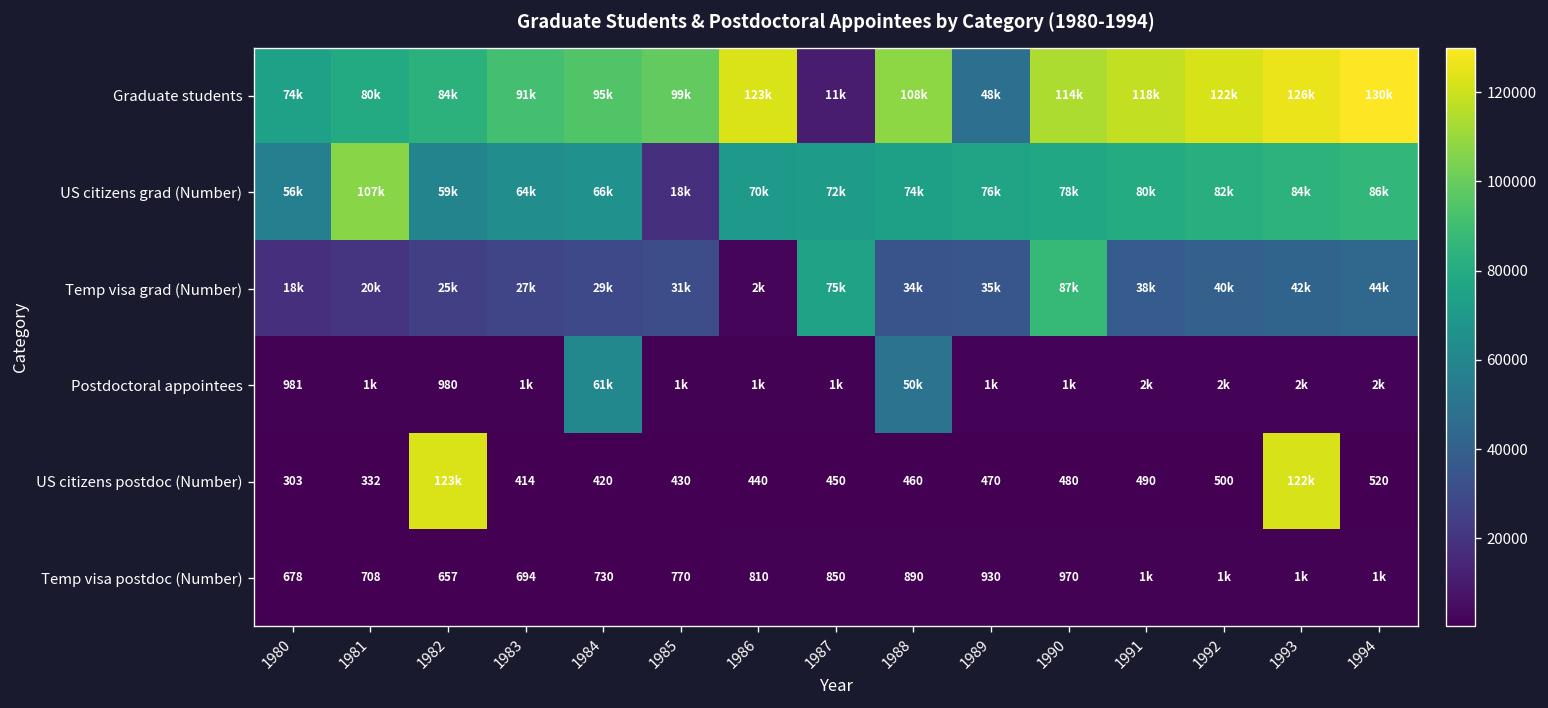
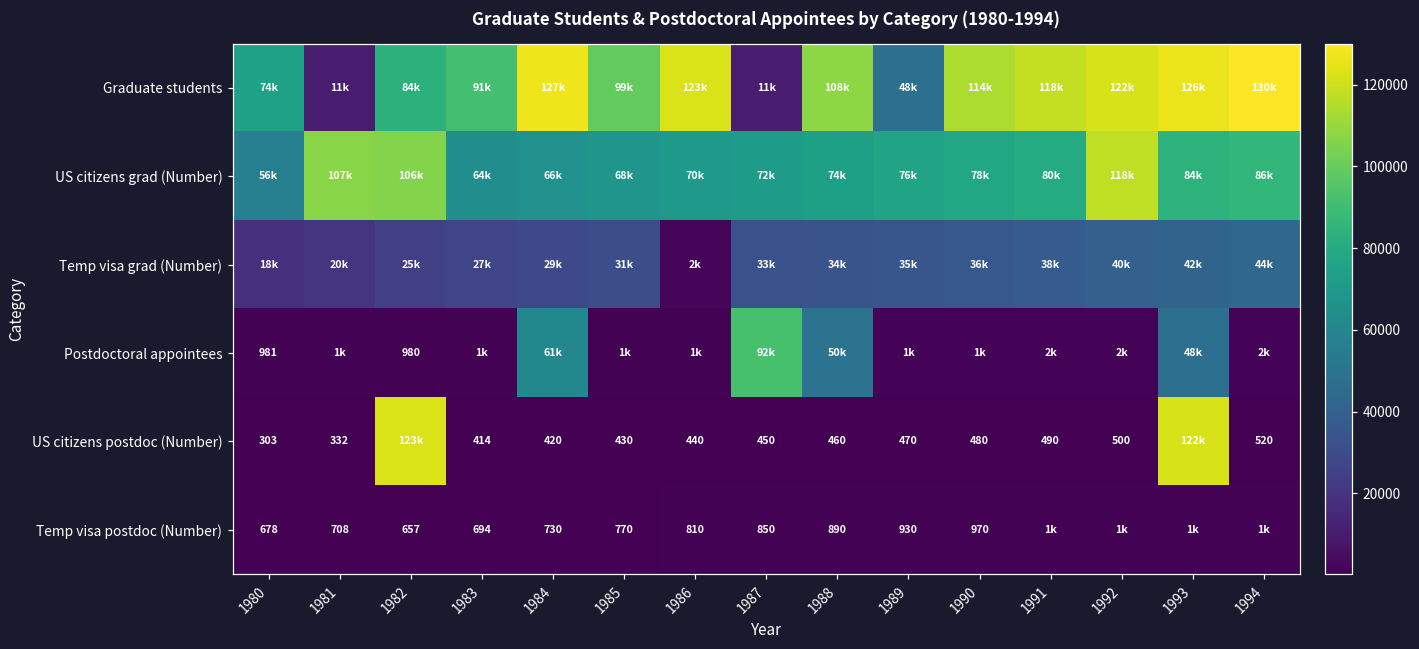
Graduate students, 1981: 80k -> 11k
Graduate students, 1984: 95k -> 127k
US citizens grad (Number), 1982: 59k -> 106k
US citizens grad (Number), 1985: 18k -> 68k
US citizens grad (Number), 1992: 82k -> 118k
Temp visa grad (Number), 1987: 75k -> 33k
Temp visa grad (Number), 1990: 87k -> 36k
Postdoctoral appointees, 1987: 1k -> 92k
Postdoctoral appointees, 1993: 2k -> 48k
